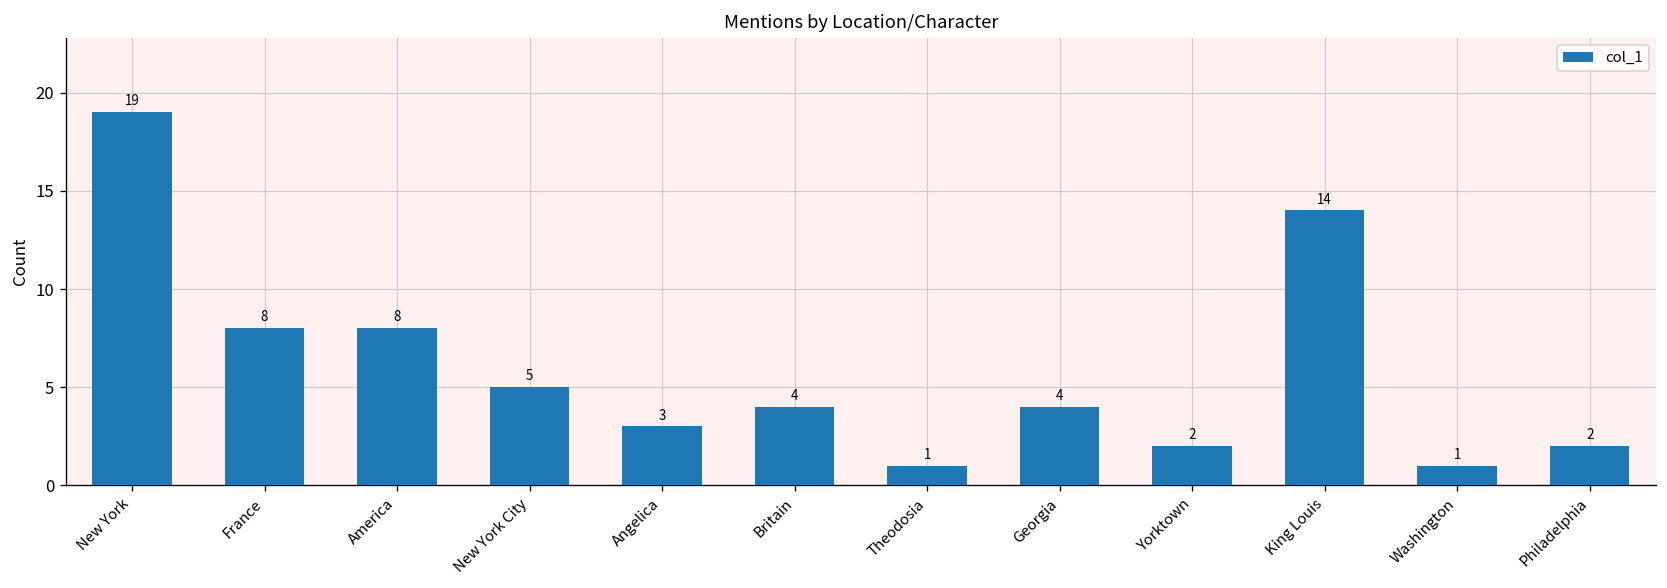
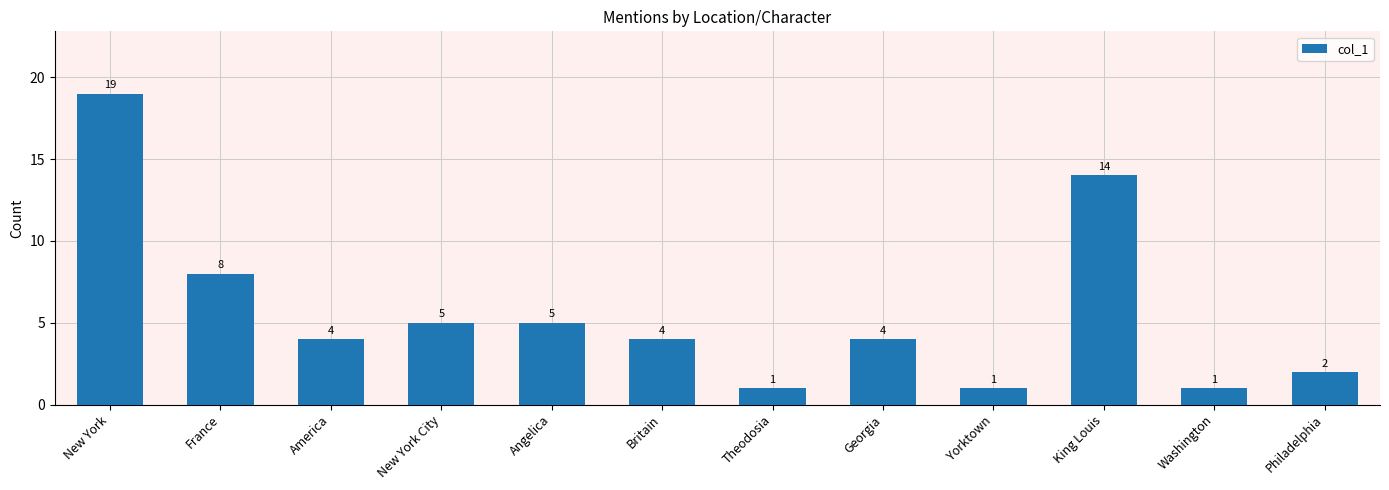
America: 8 -> 4
Angelica: 3 -> 5
Yorktown: 2 -> 1
